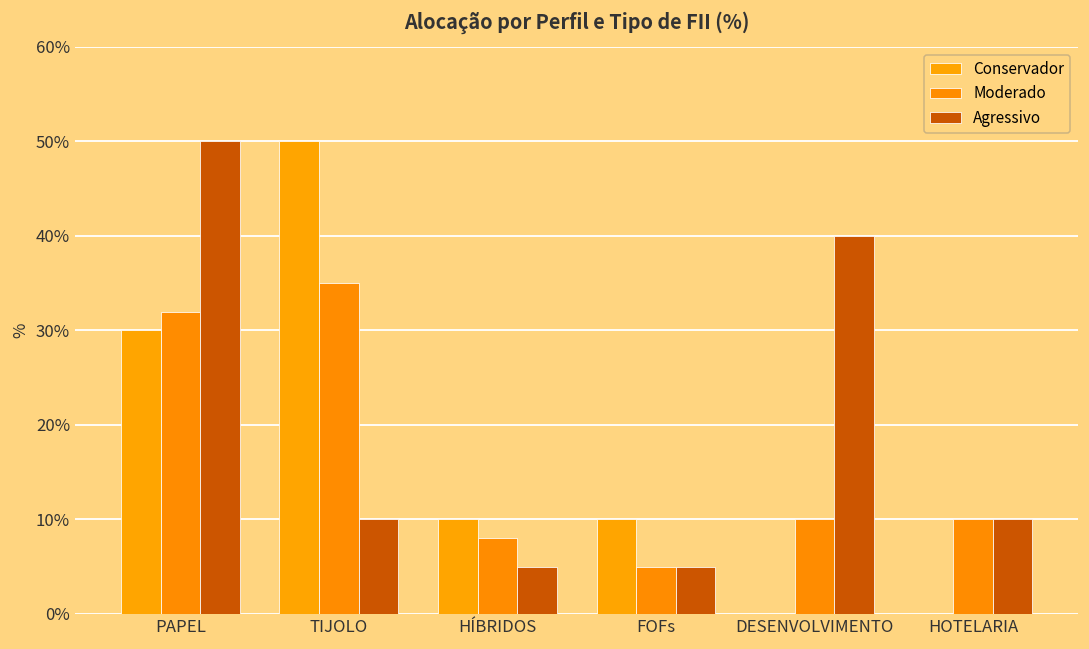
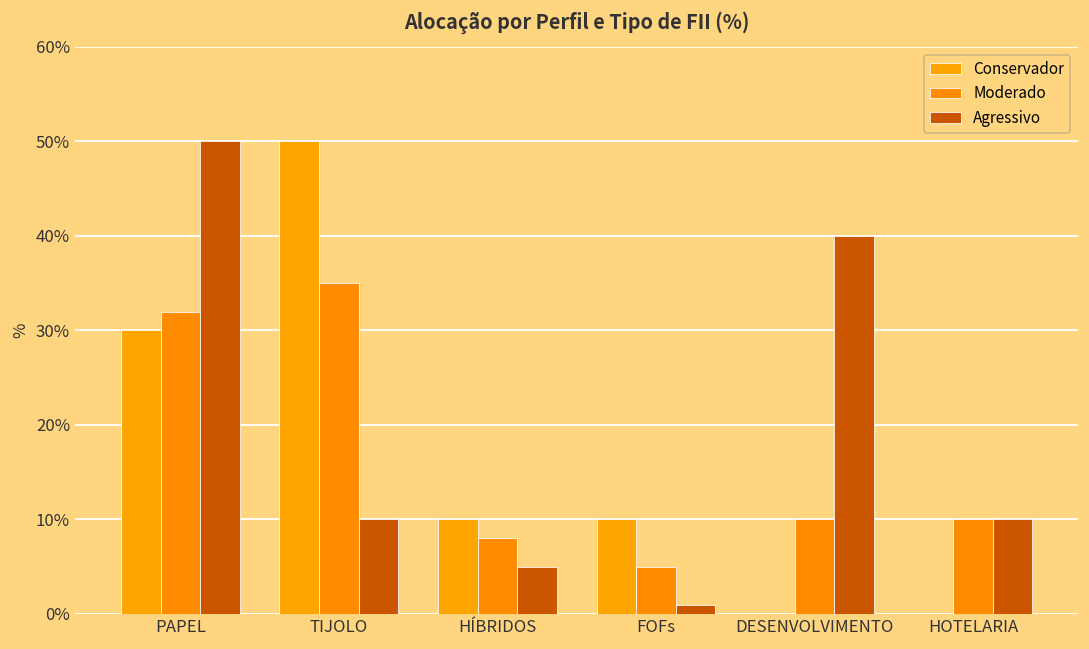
Agressivo, FOFs: 5% -> 1%
